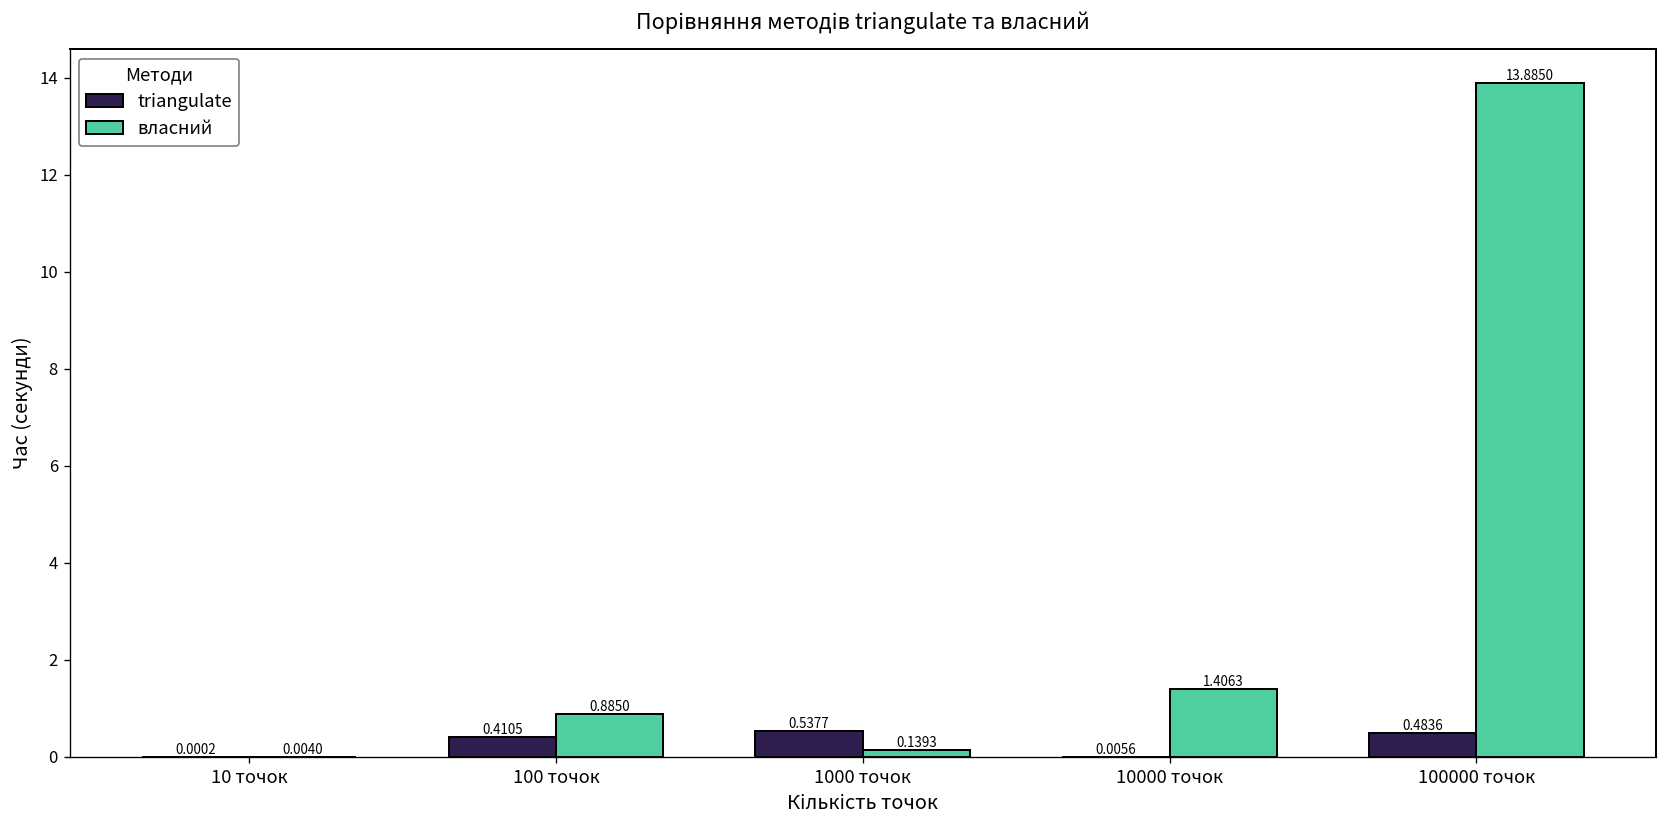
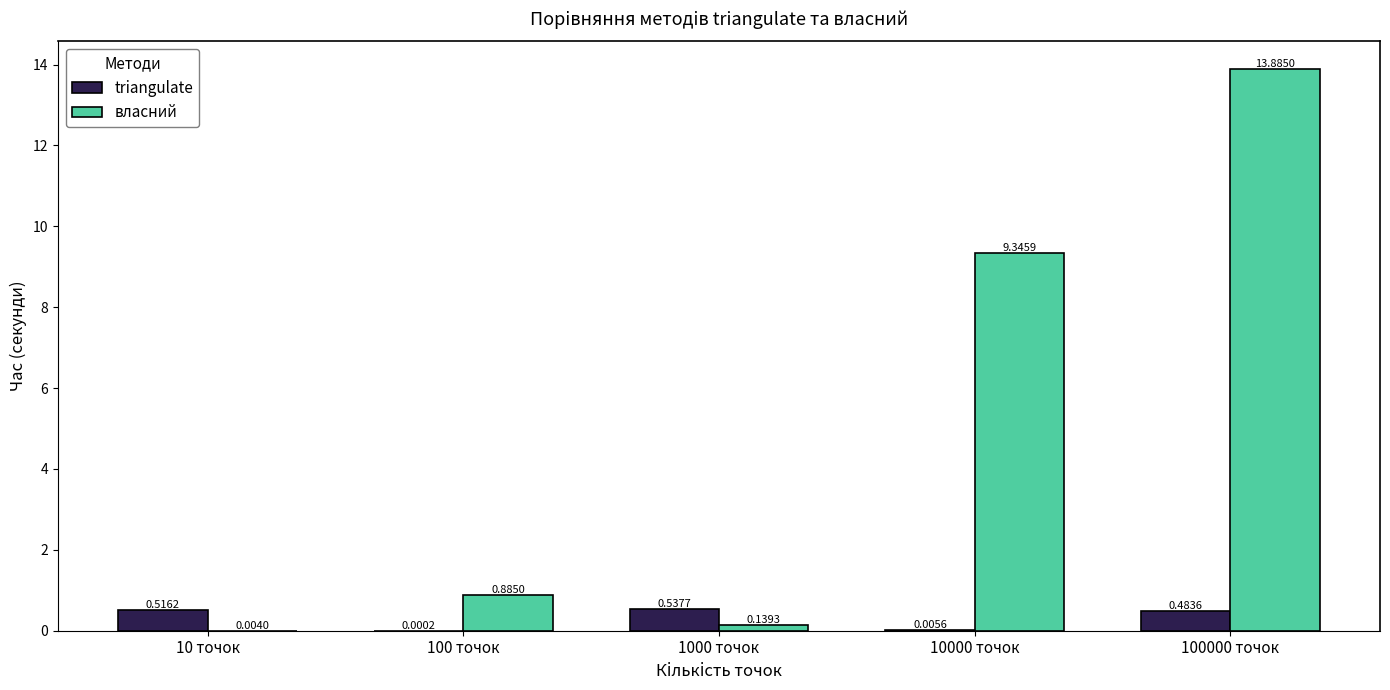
triangulate, 10 точок: 0.0002 -> 0.5162
triangulate, 100 точок: 0.4105 -> 0.0002
власний, 10000 точок: 1.4063 -> 9.3459
